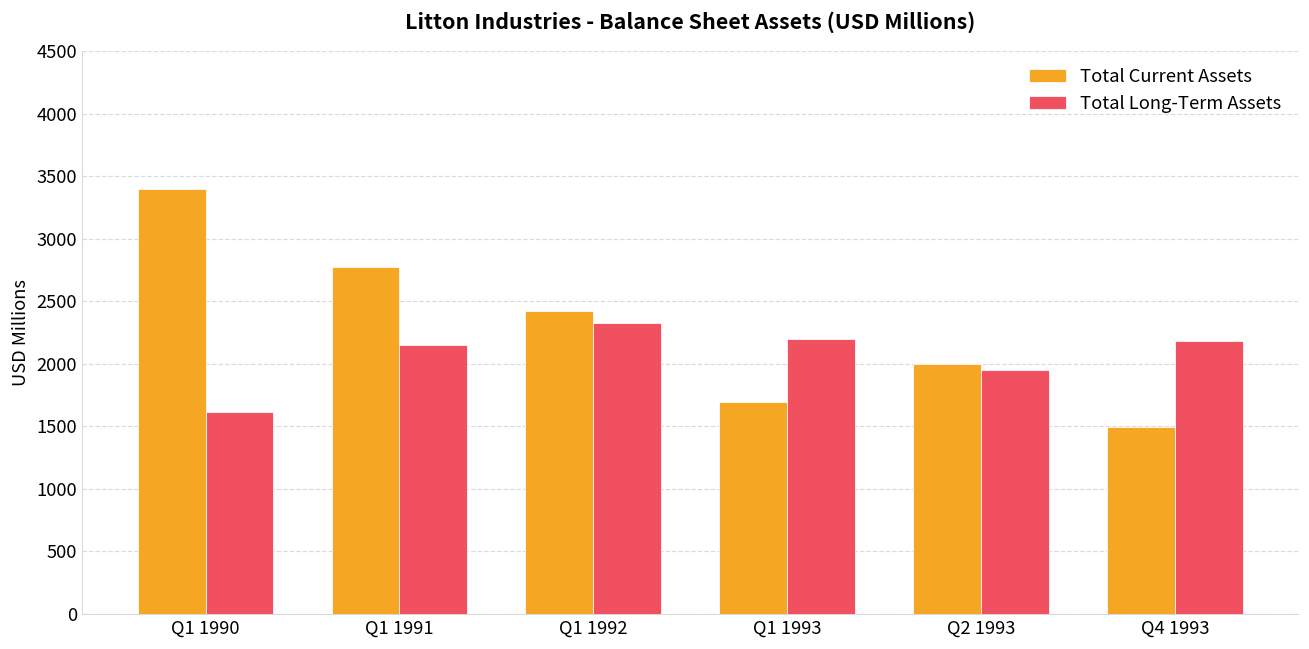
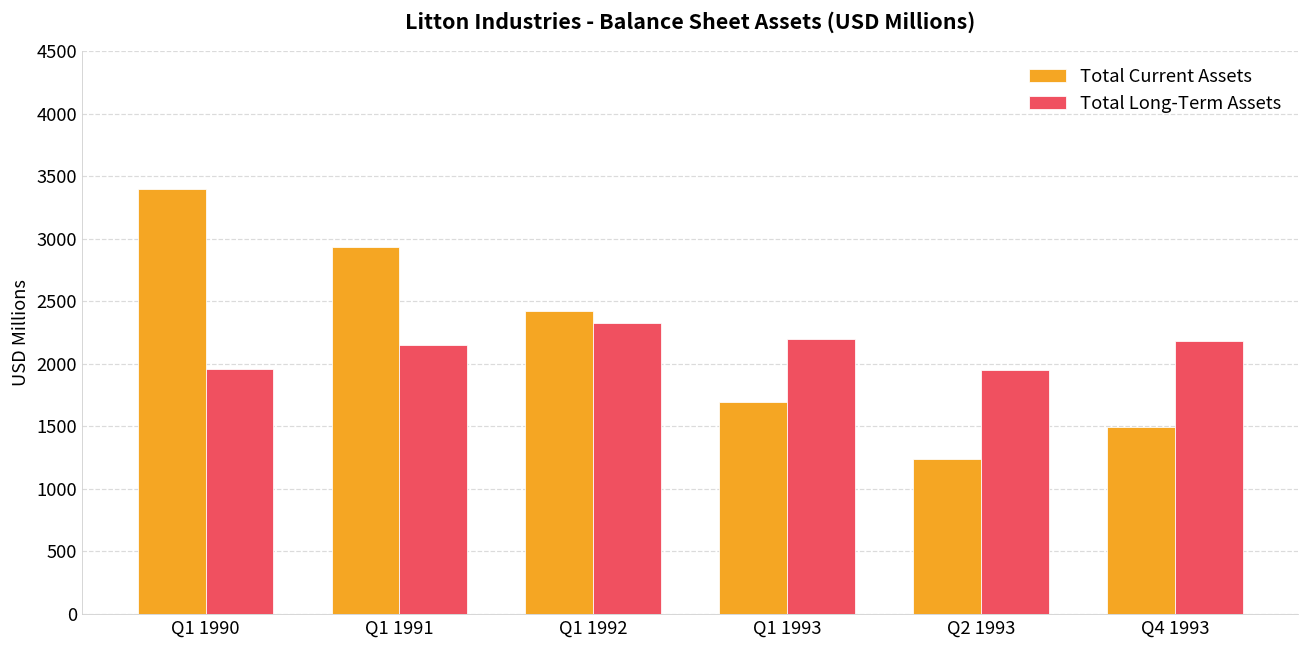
Total Long-Term Assets, Q1 1990: 1620 -> 1960
Total Current Assets, Q1 1991: 2780 -> 2940
Total Current Assets, Q2 1993: 2000 -> 1240
